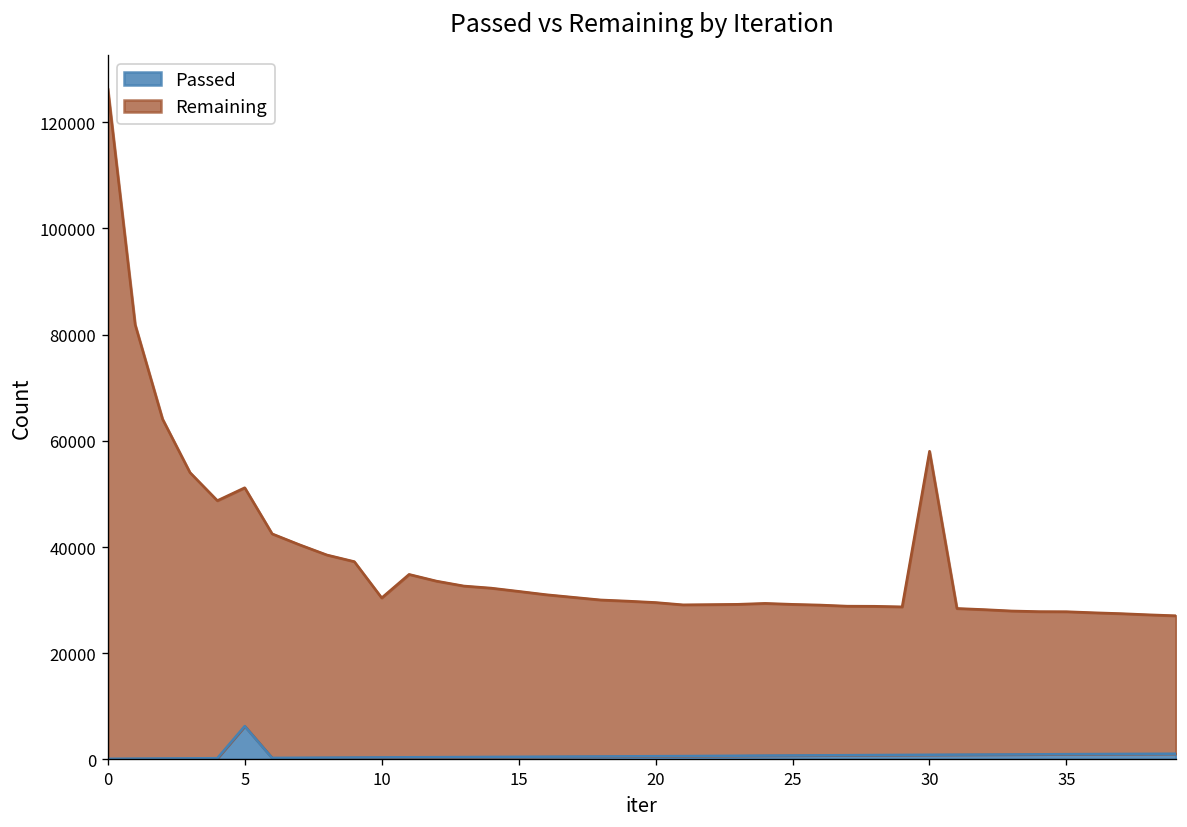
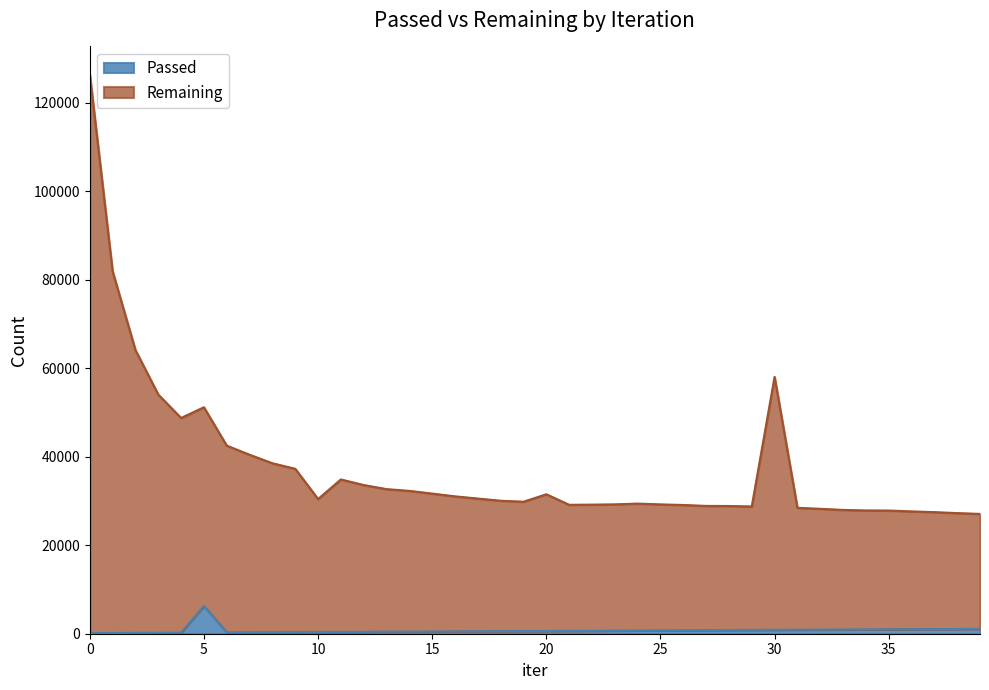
Remaining, 20: 29000 -> 31000
